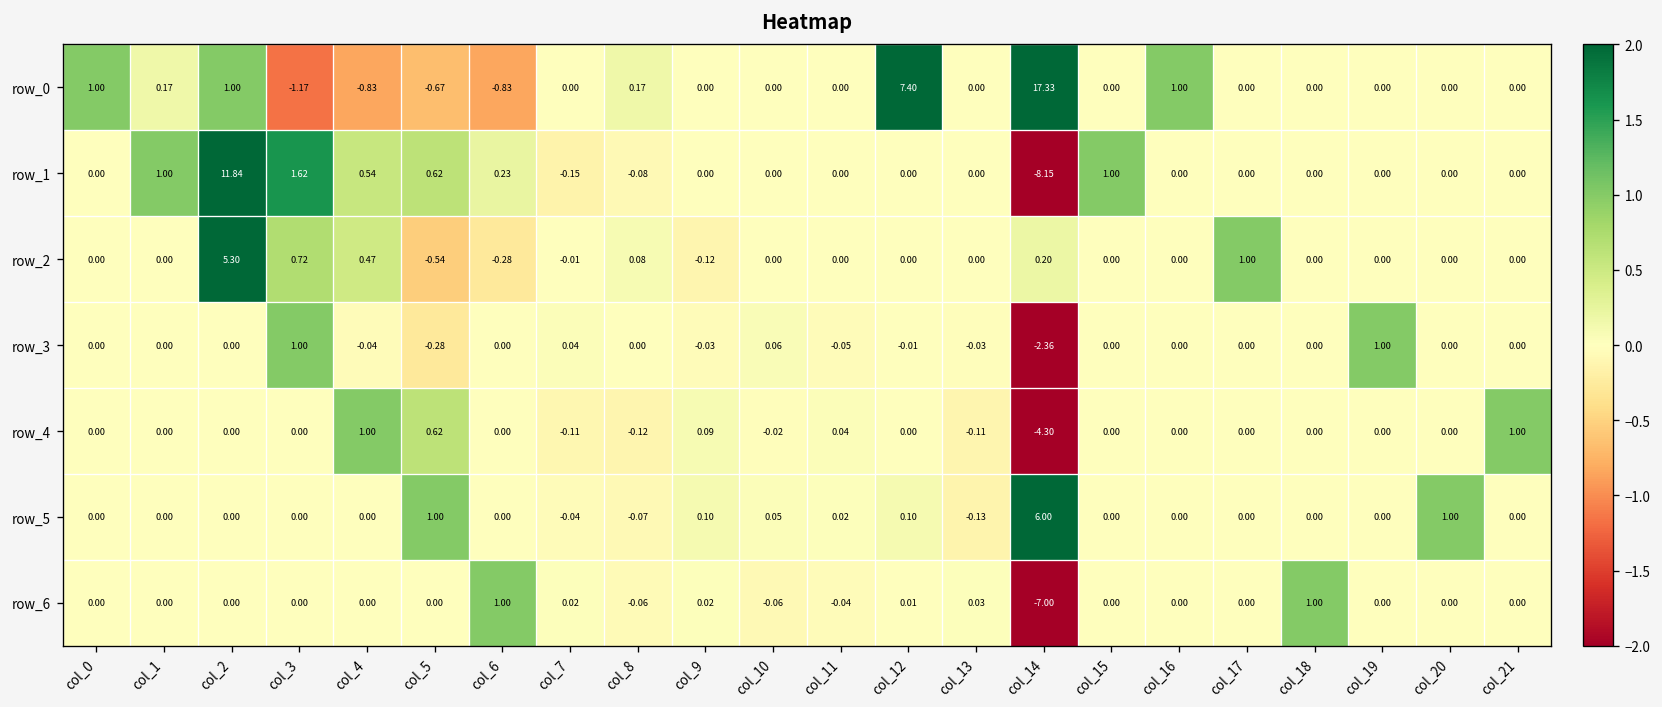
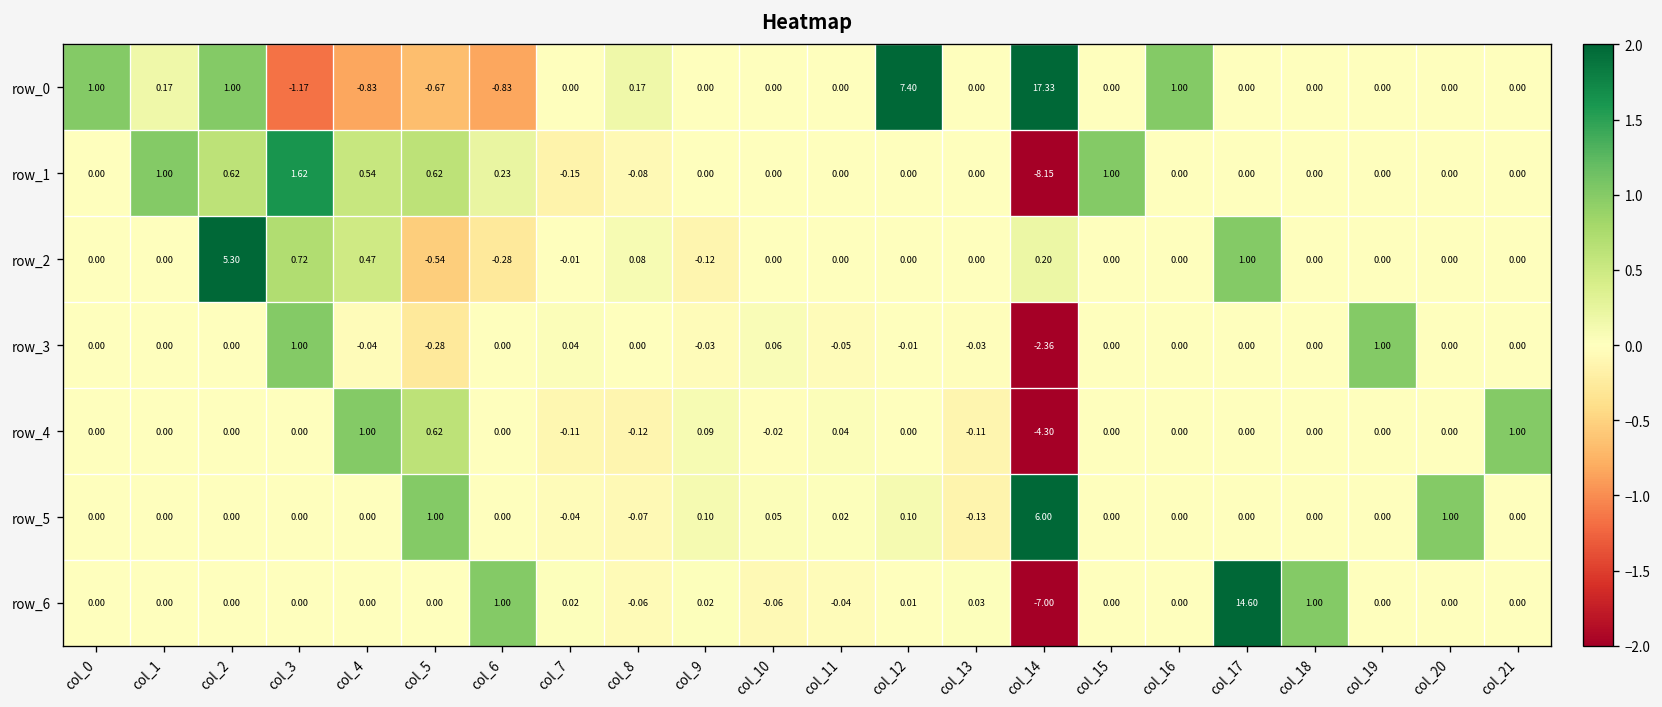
row_1, col_2: 11.84 -> 0.62
row_6, col_17: 0.00 -> 14.60
